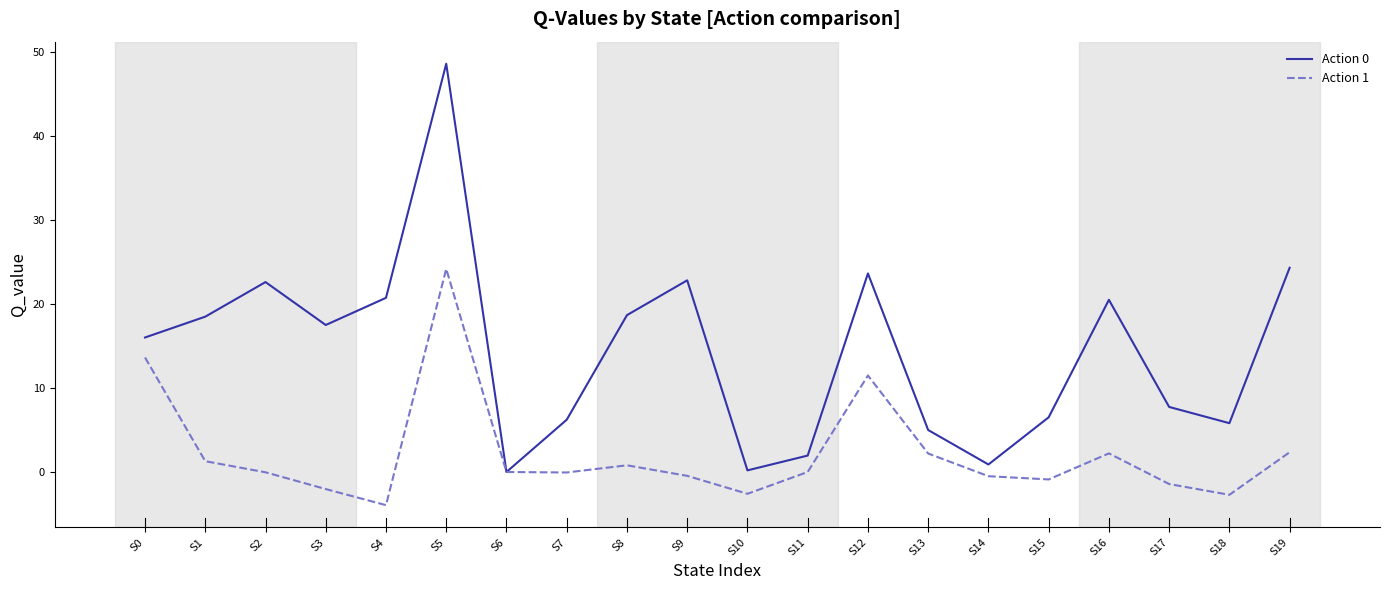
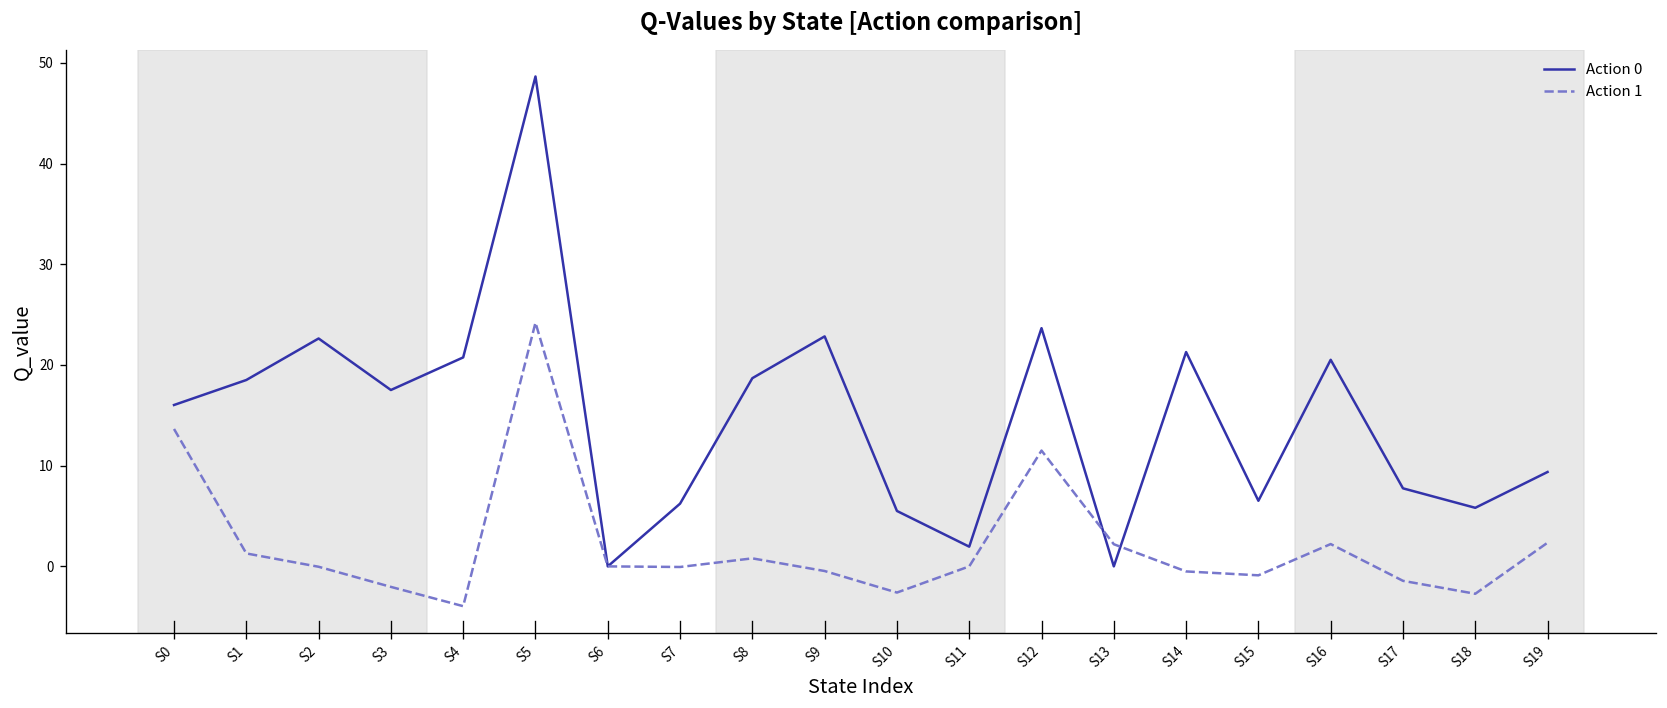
Action 0, S10: 0 -> 6
Action 0, S13: 5 -> 0
Action 0, S14: 1 -> 21
Action 0, S19: 24 -> 9
